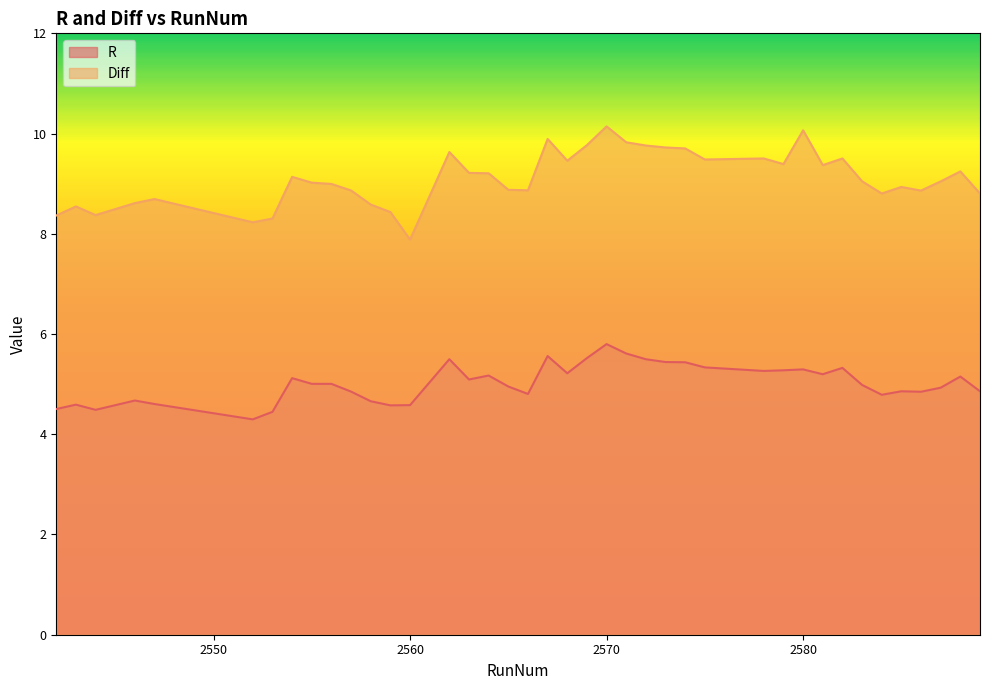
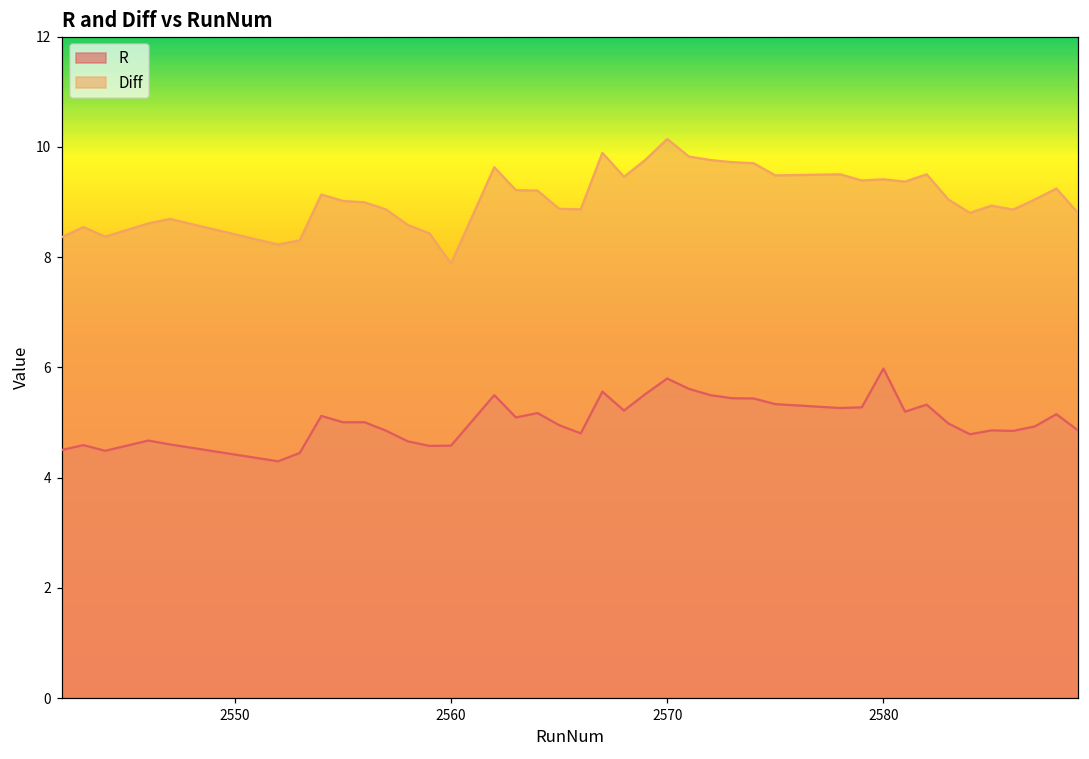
R, 2580: 5.3 -> 6.0
Diff, 2580: 10.1 -> 9.4
